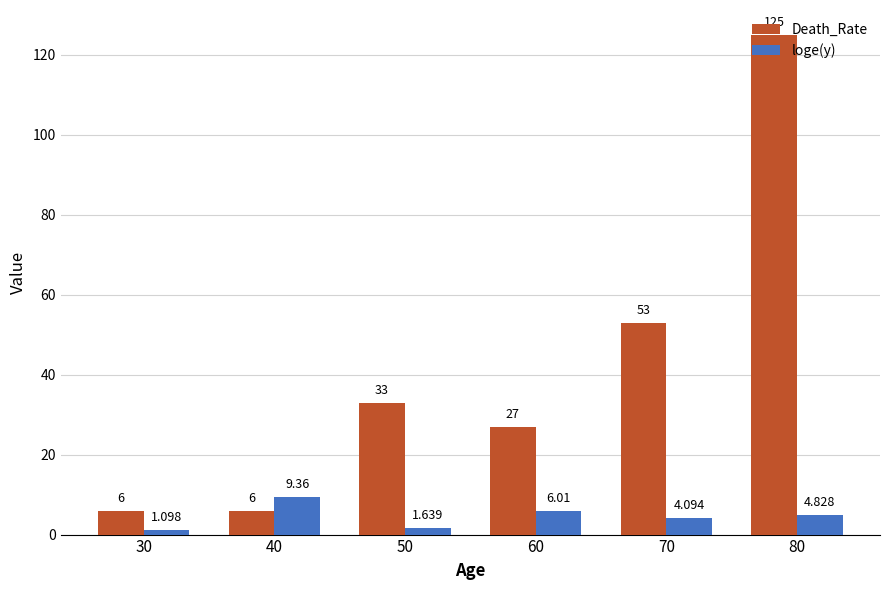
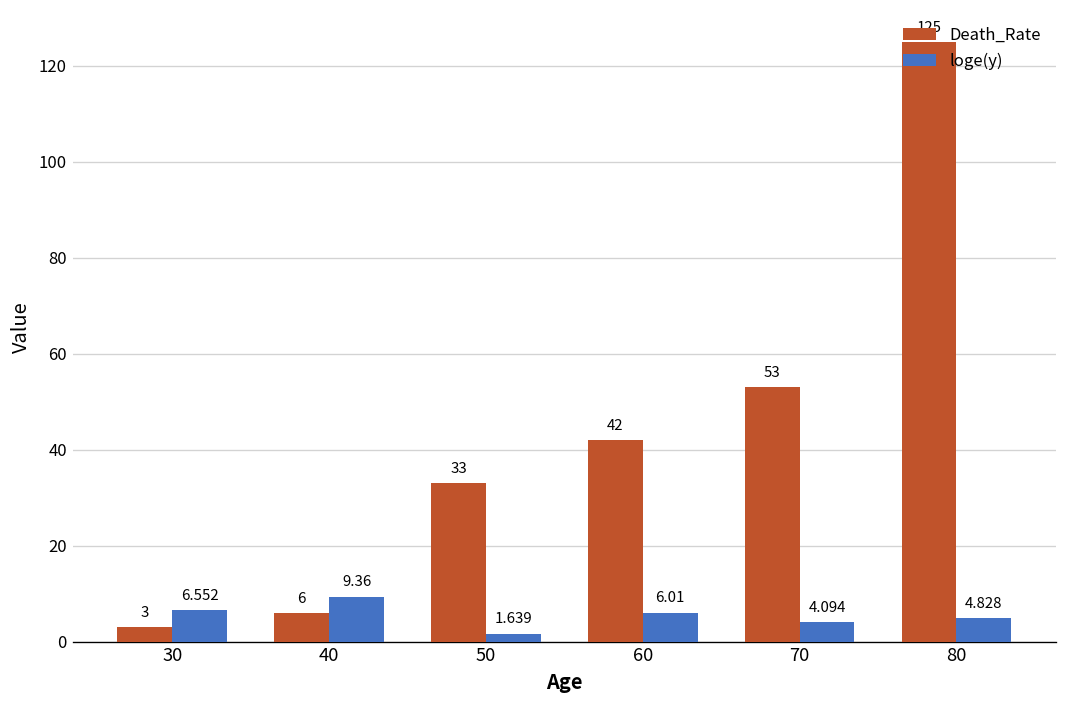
Death_Rate, 30: 6 -> 3
loge(y), 30: 1.098 -> 6.552
Death_Rate, 60: 27 -> 42
